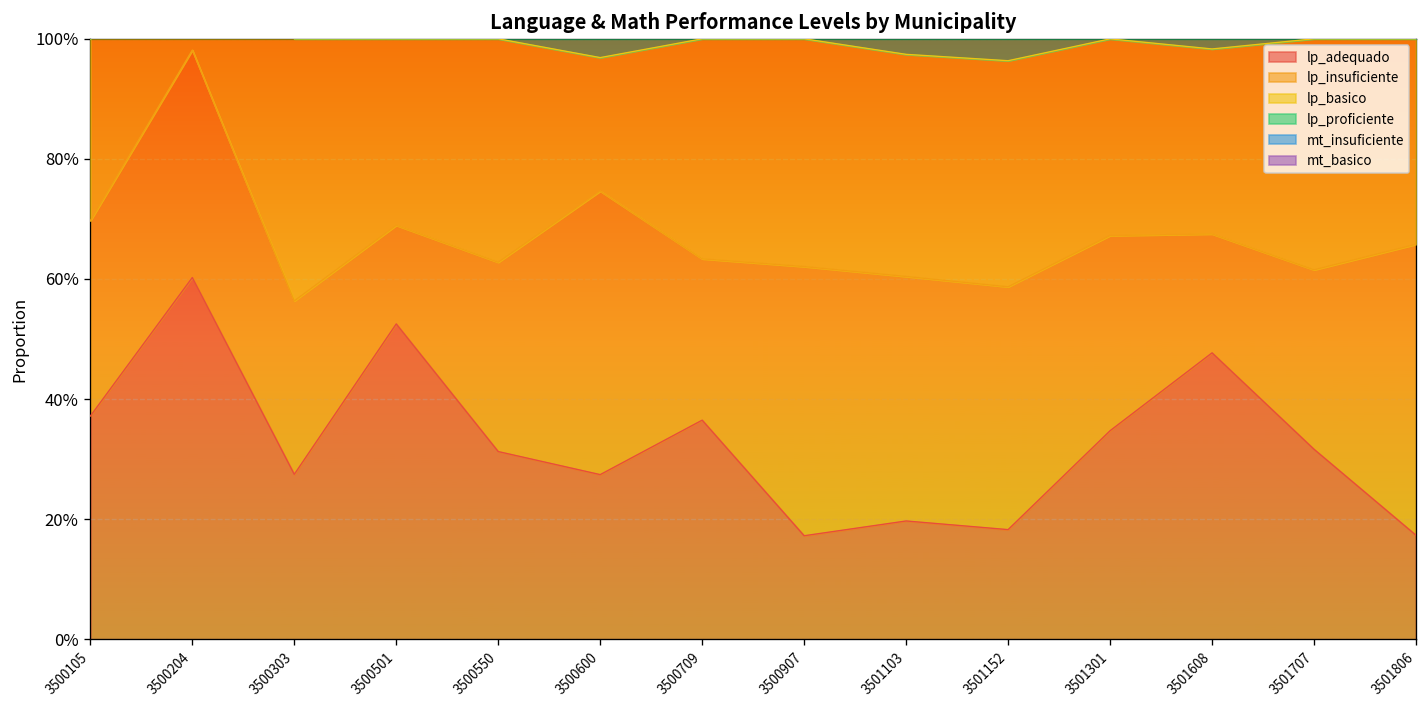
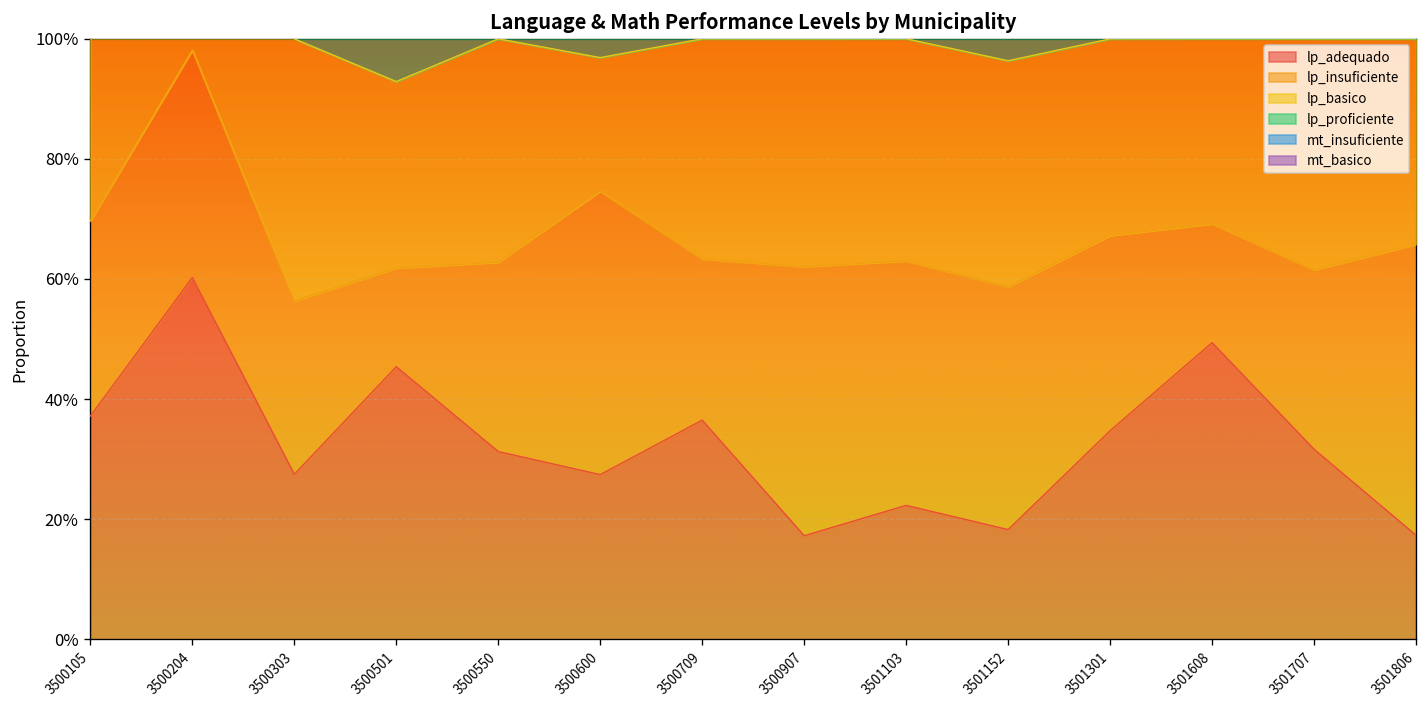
lp_adequado, 3500501: 53% -> 45%
lp_adequado, 3501103: 20% -> 22%
lp_adequado, 3501608: 48% -> 49%
